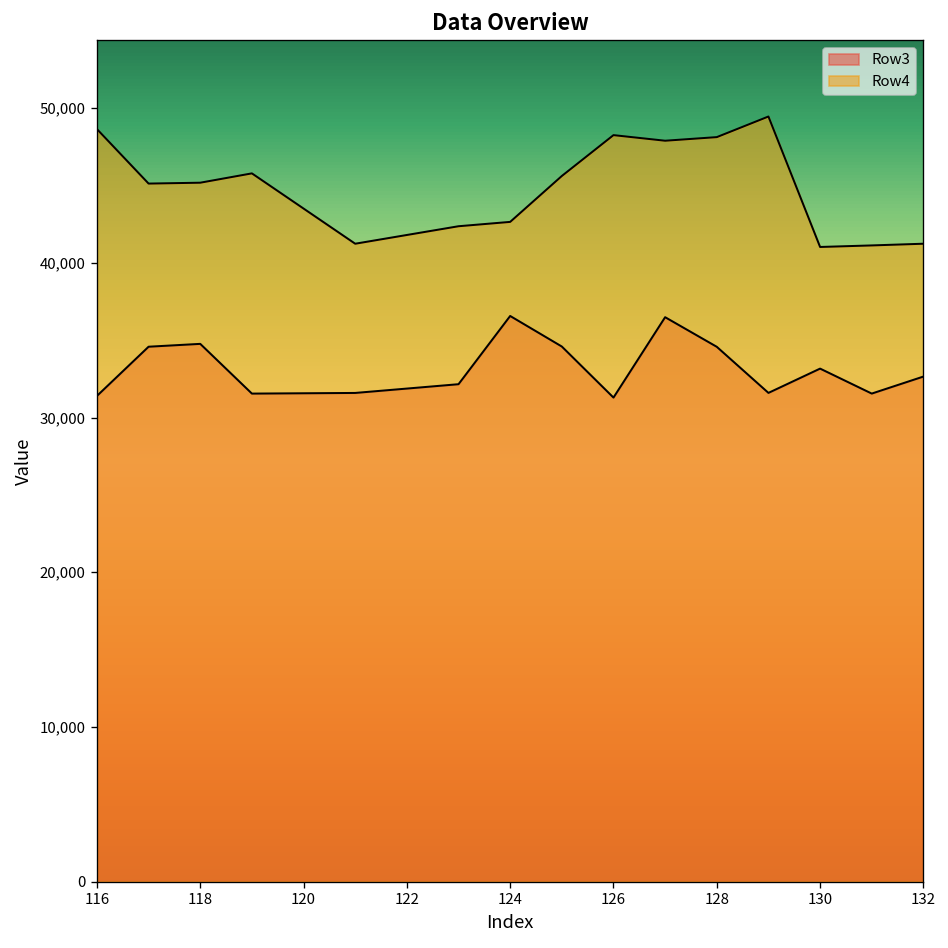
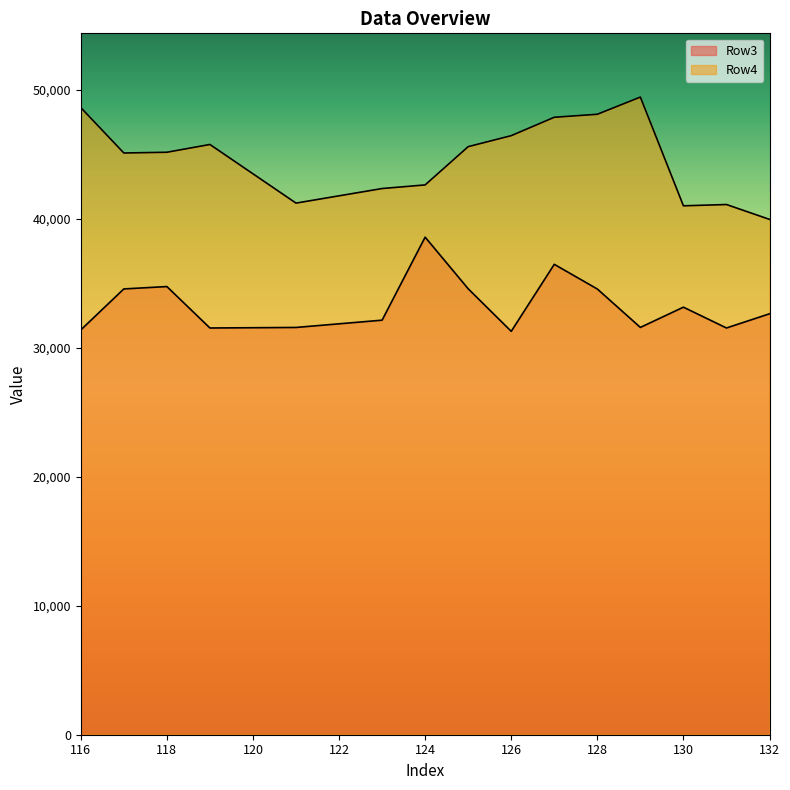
Row3, 124: 36,600 -> 38,600
Row4, 126: 48,300 -> 46,500
Row4, 132: 41,200 -> 40,000
